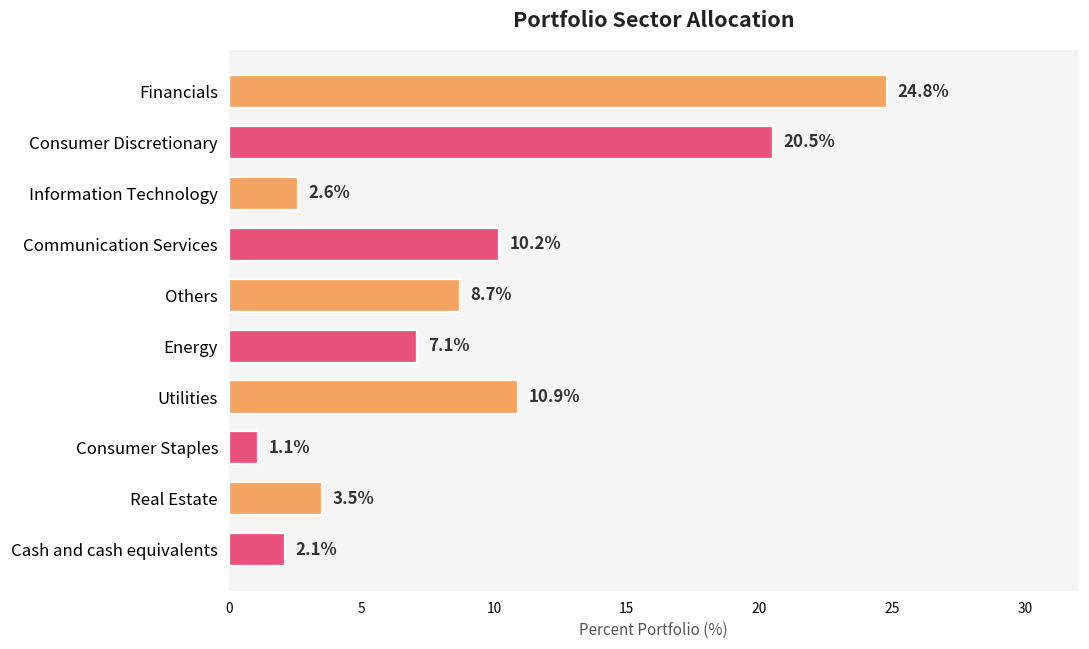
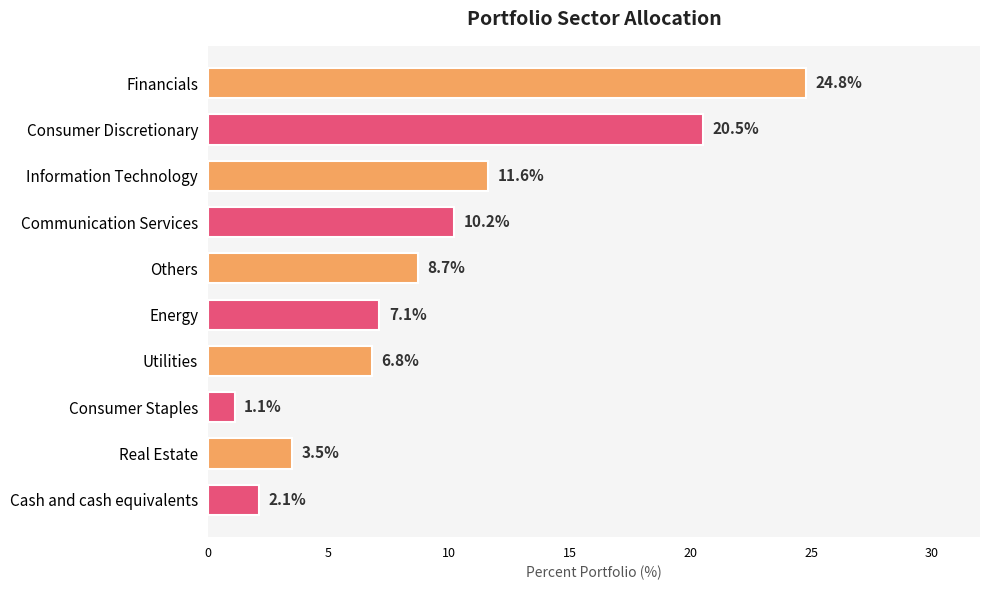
Information Technology: 2.6% -> 11.6%
Utilities: 10.9% -> 6.8%
